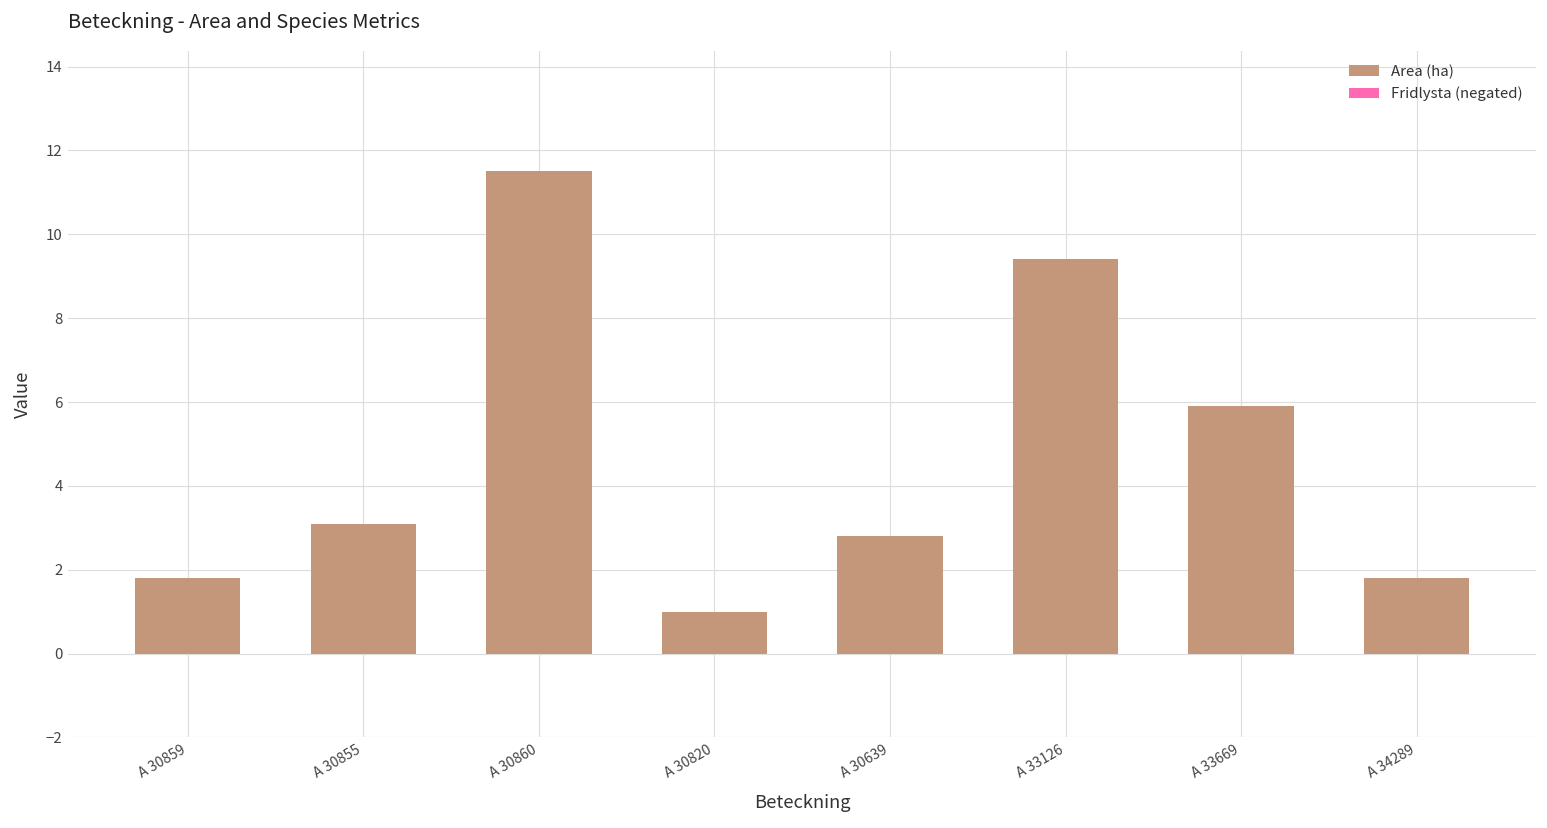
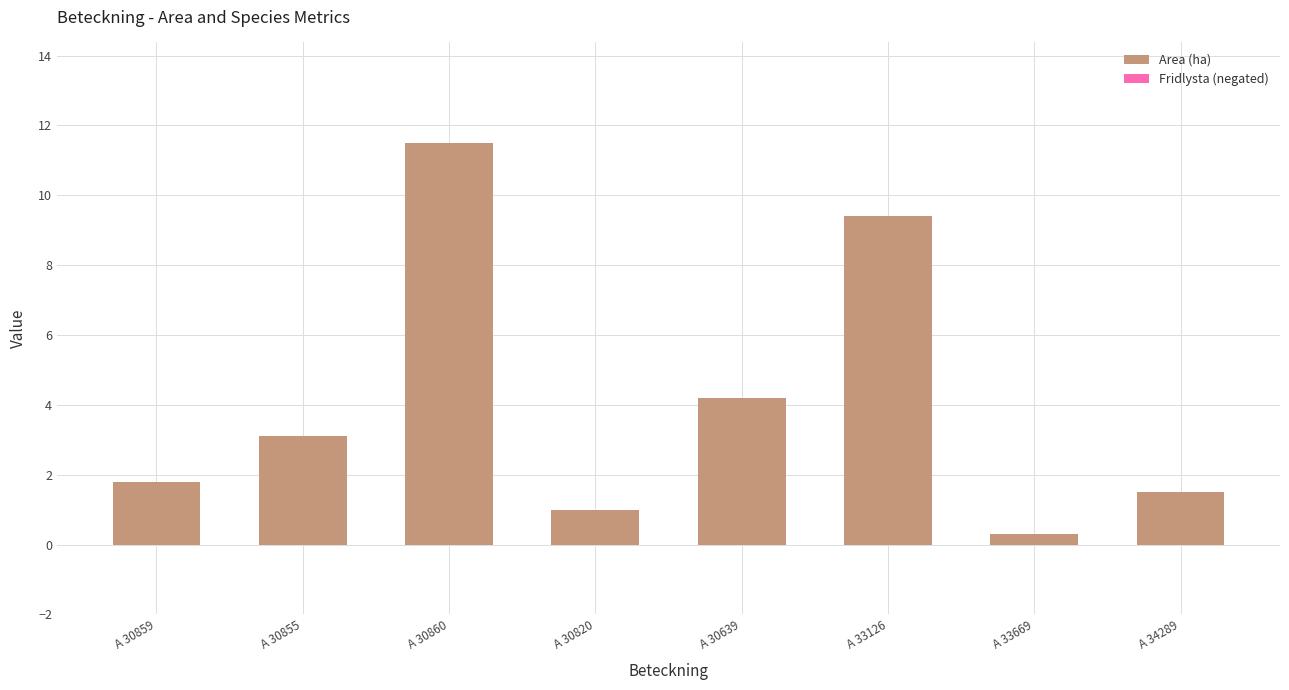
Area (ha), A 30639: 2.8 -> 4.2
Area (ha), A 33669: 5.9 -> 0.3
Area (ha), A 34289: 1.8 -> 1.5
